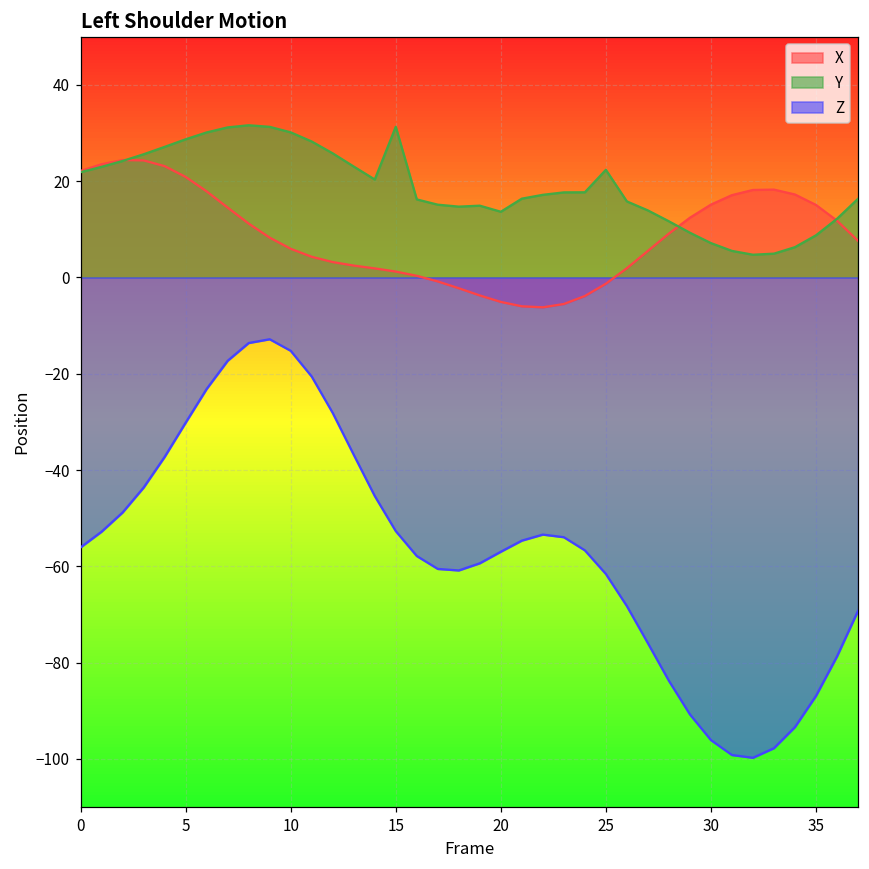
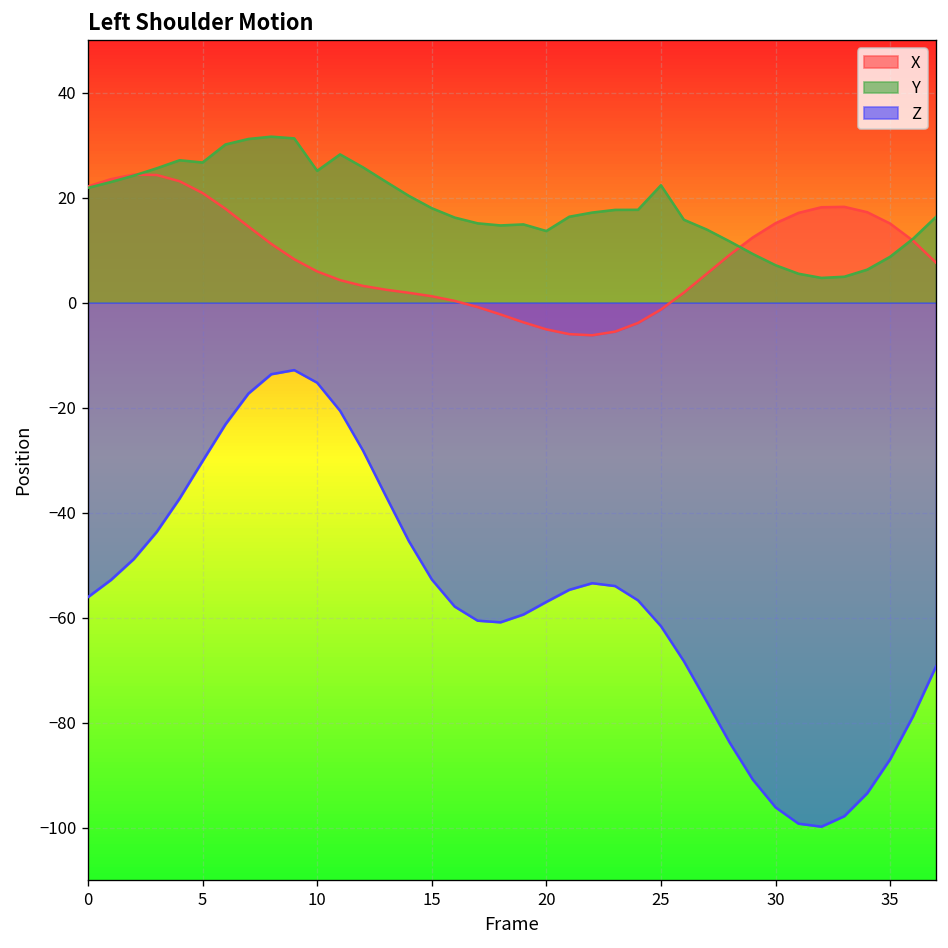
Y, 5: 29 -> 27
Y, 10: 30 -> 25
Y, 15: 31 -> 18
